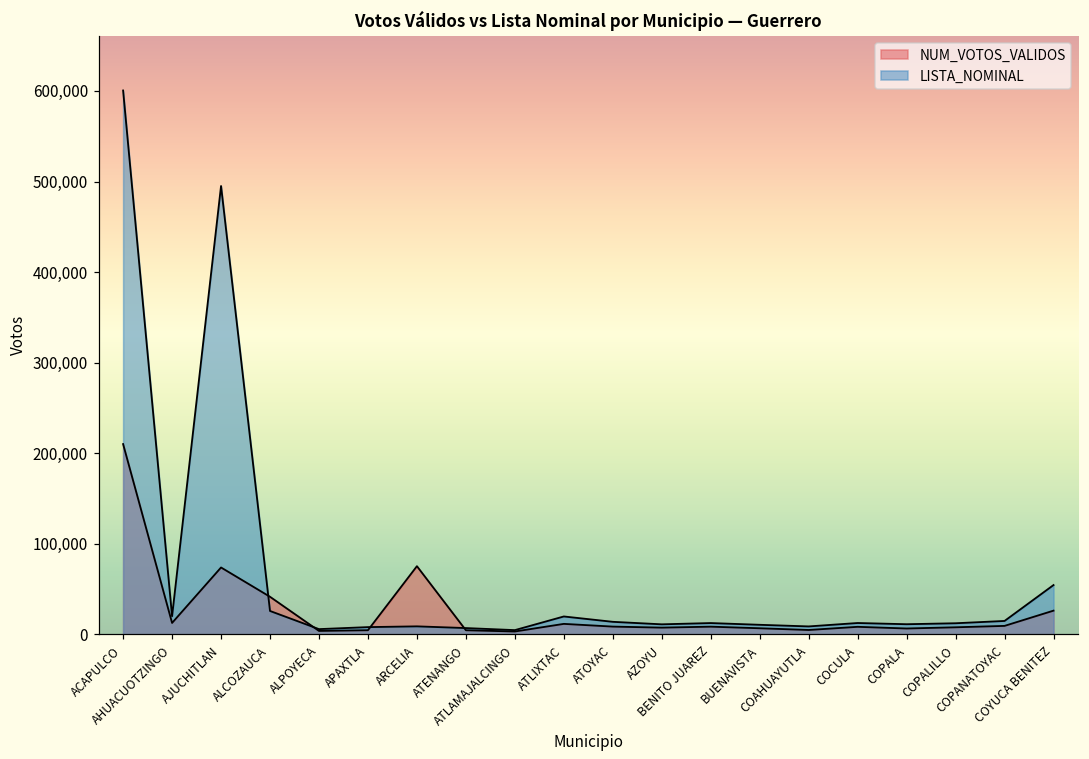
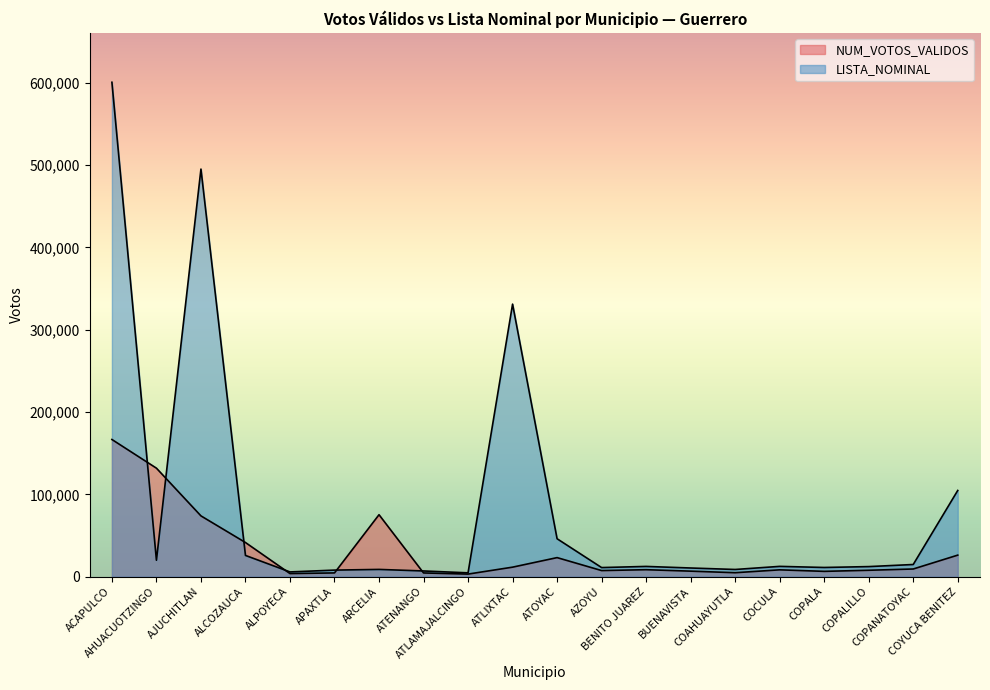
NUM_VOTOS_VALIDOS, ACAPULCO: 210,000 -> 170,000
NUM_VOTOS_VALIDOS, AHUACUOTZINGO: 10,000 -> 130,000
LISTA_NOMINAL, ATLIXTAC: 20,000 -> 330,000
NUM_VOTOS_VALIDOS, ATOYAC: 10,000 -> 20,000
LISTA_NOMINAL, ATOYAC: 10,000 -> 50,000
LISTA_NOMINAL, COYUCA BENITEZ: 50,000 -> 100,000
